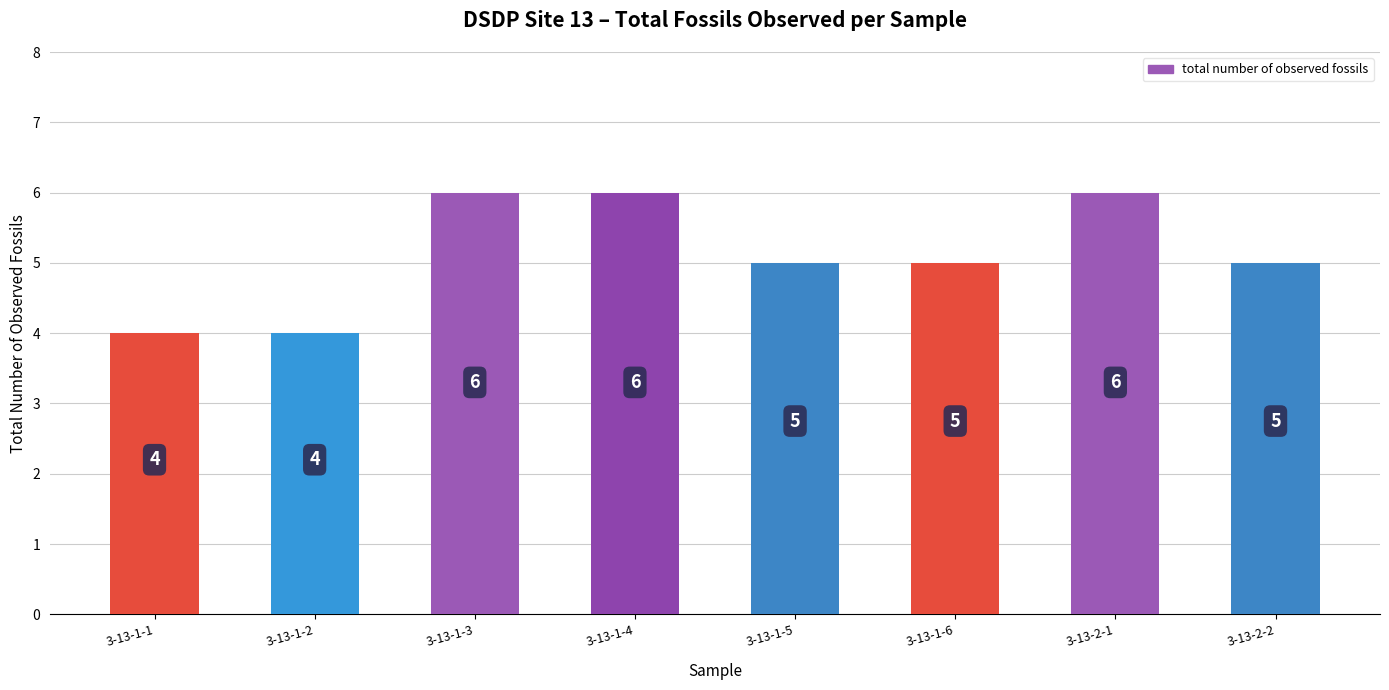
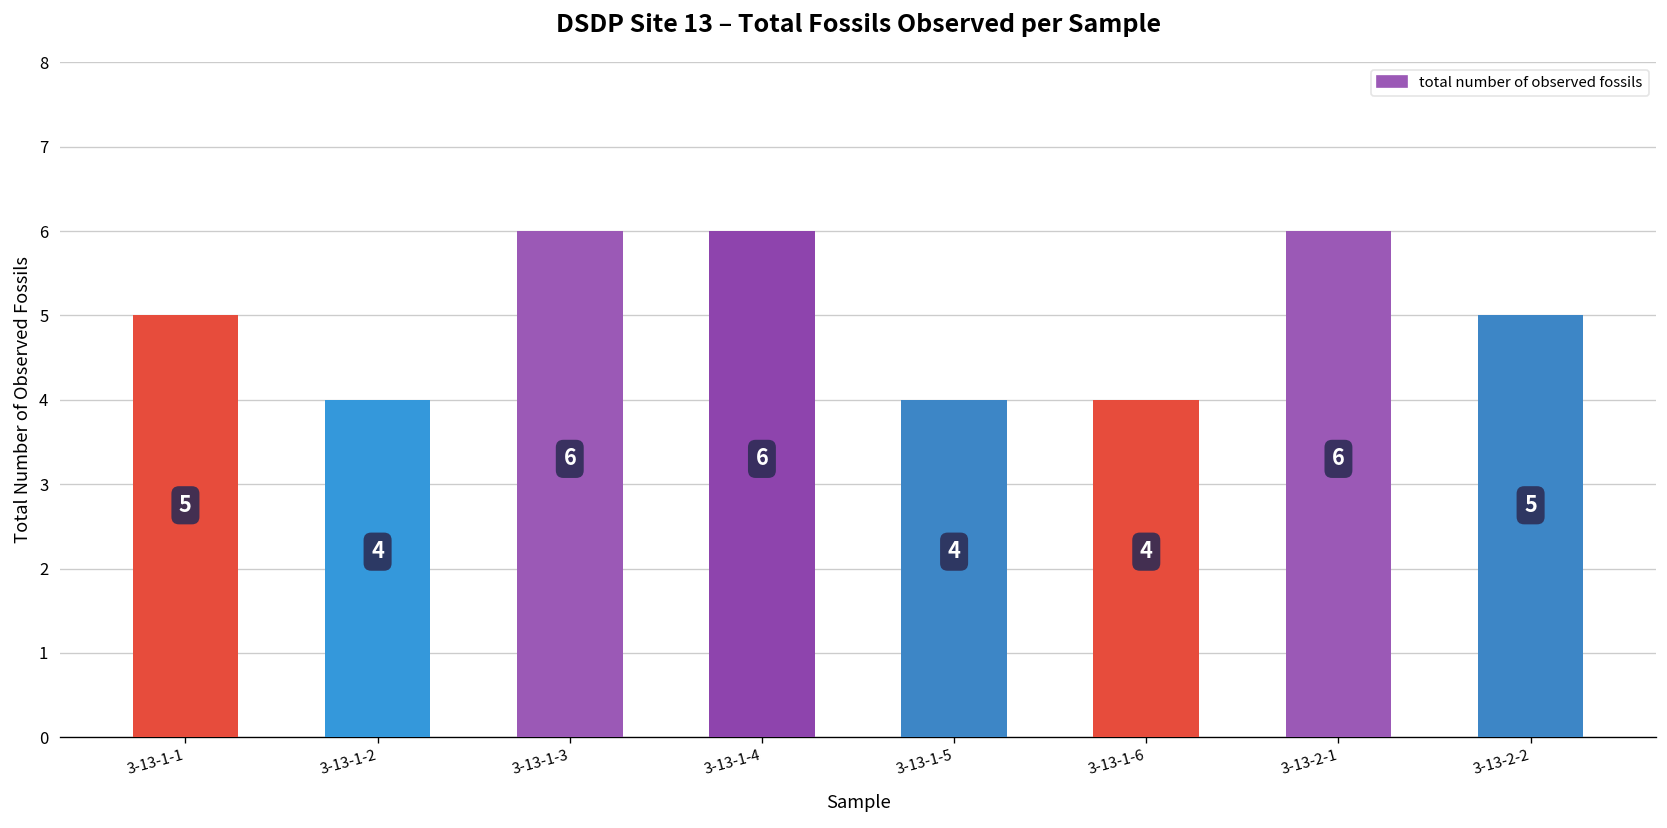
3-13-1-1: 4 -> 5
3-13-1-5: 5 -> 4
3-13-1-6: 5 -> 4
